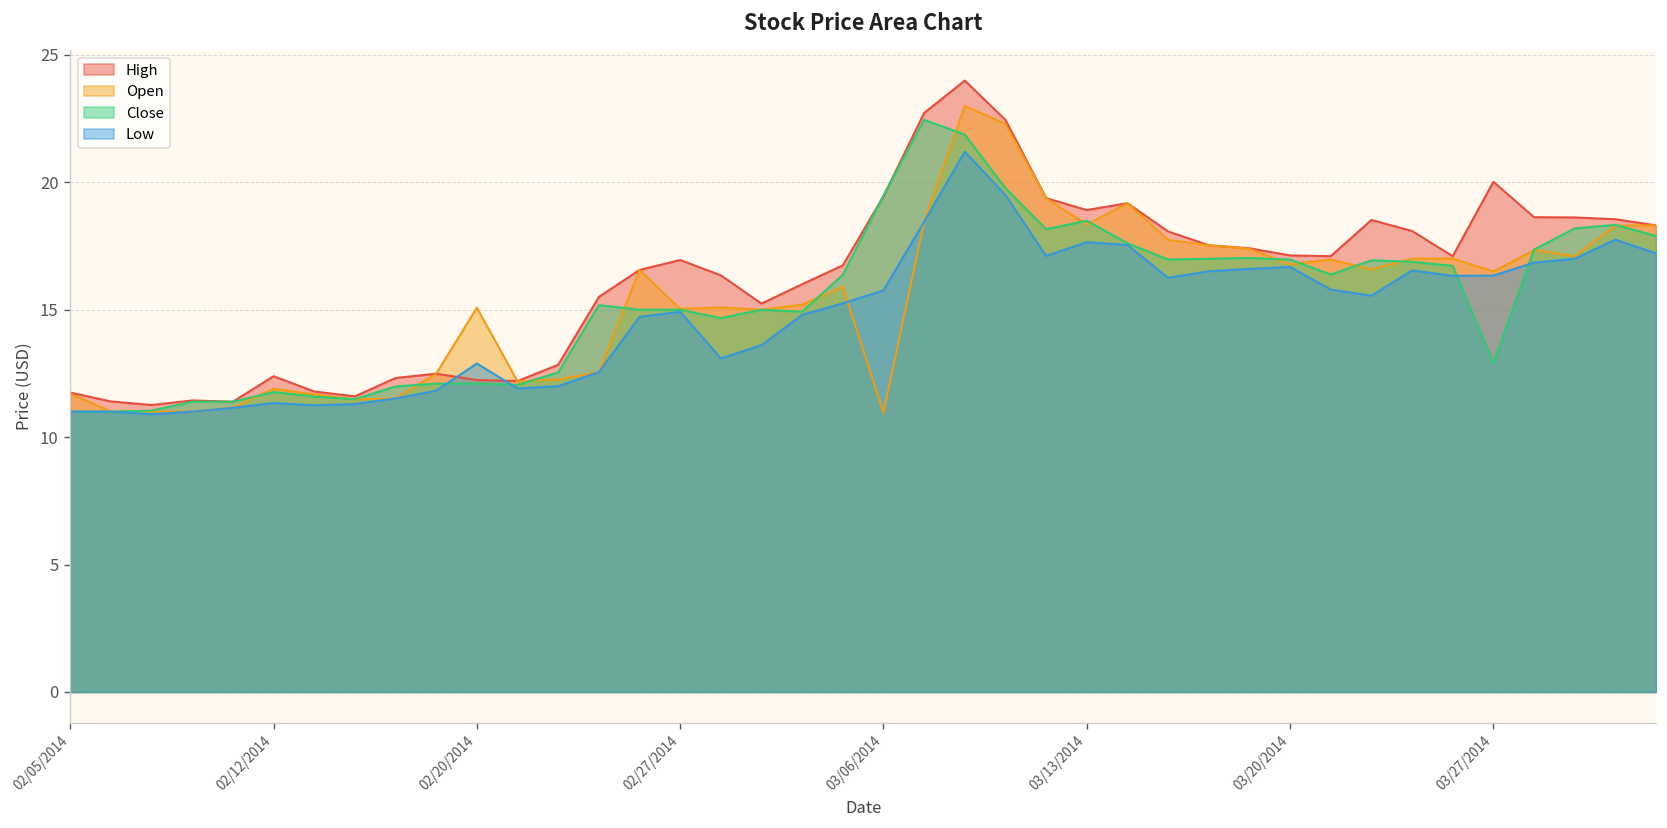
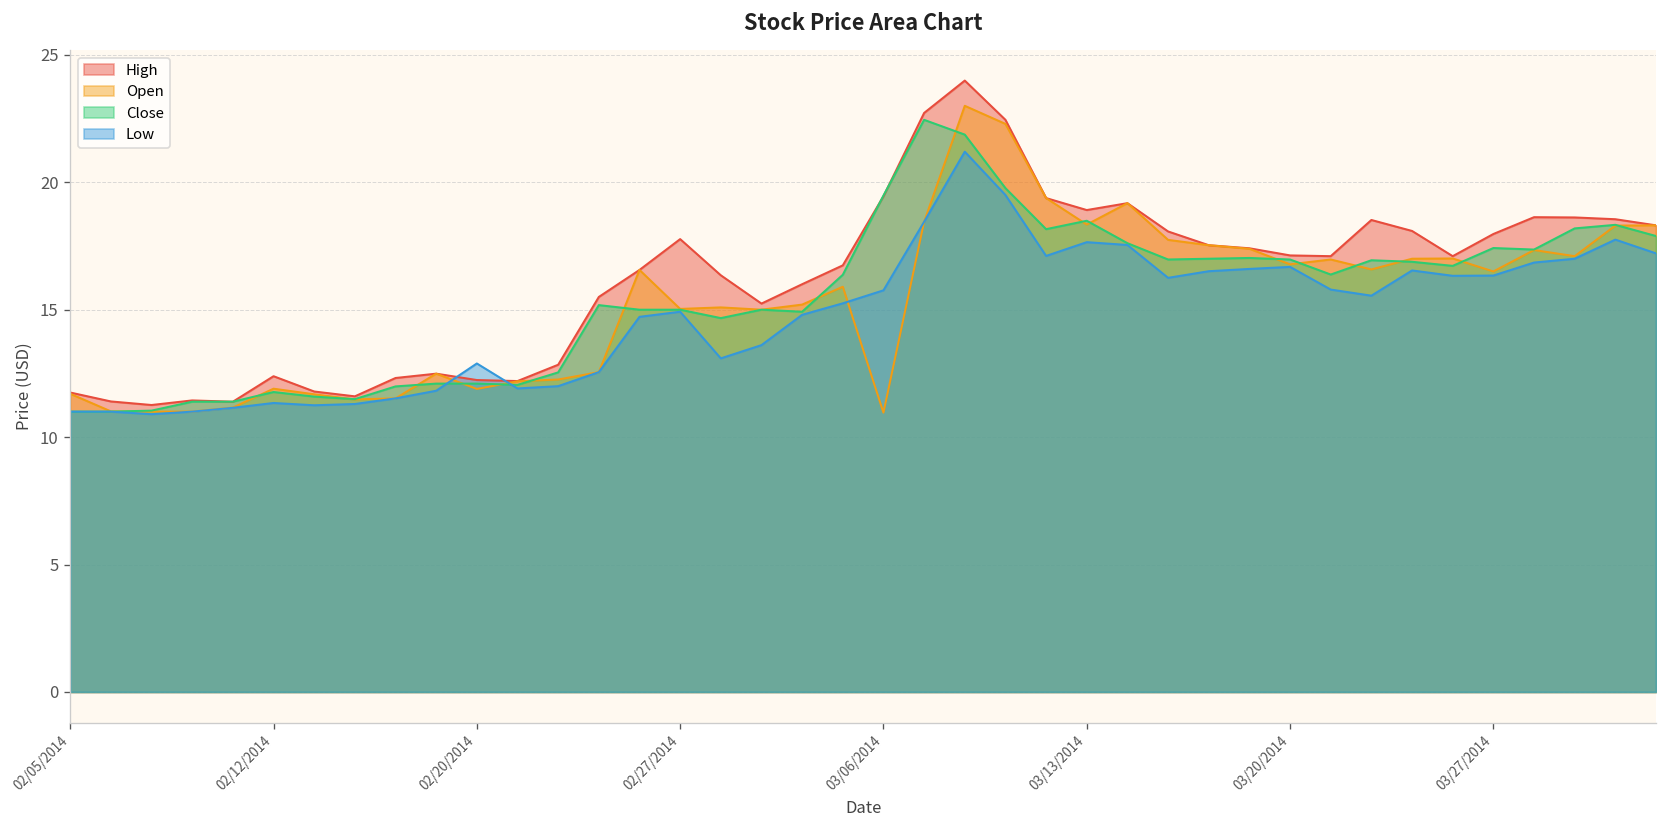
Open, 02/20/2014: 15.1 -> 11.9
High, 02/27/2014: 17.0 -> 17.8
High, 03/27/2014: 20.0 -> 18.0
Close, 03/27/2014: 12.9 -> 17.4
